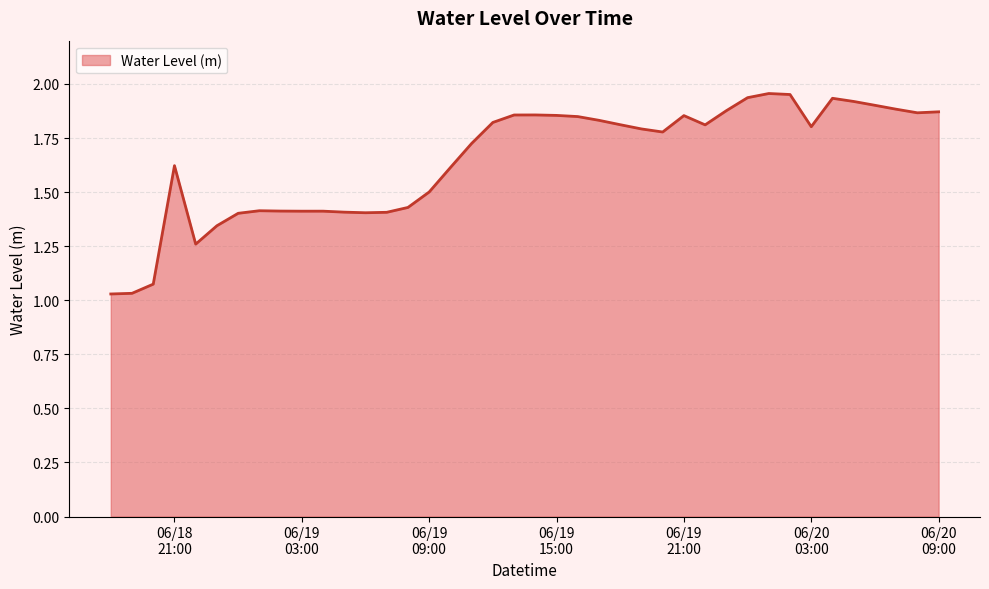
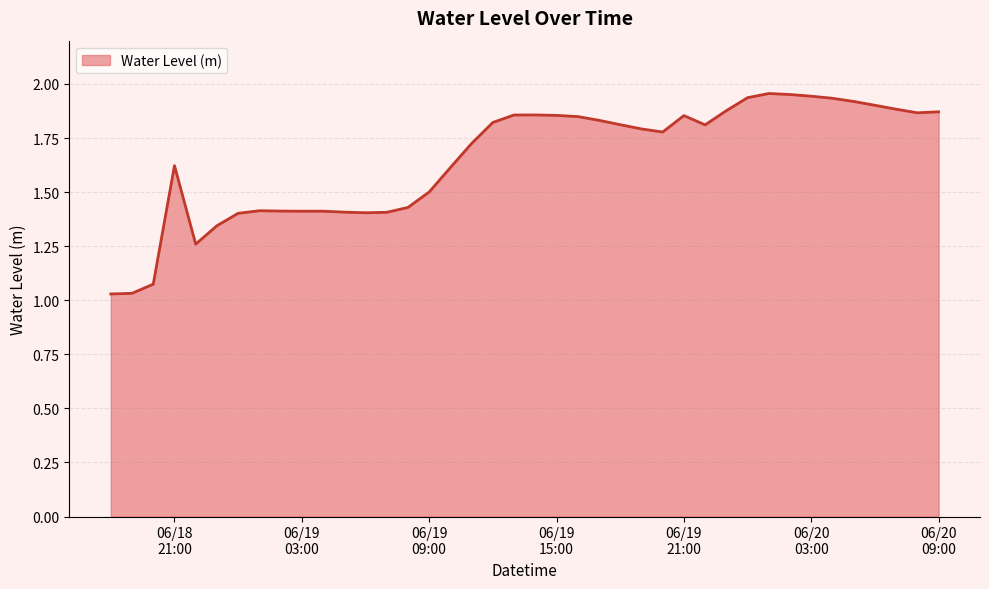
06/20 03:00: 1.80 -> 1.94
